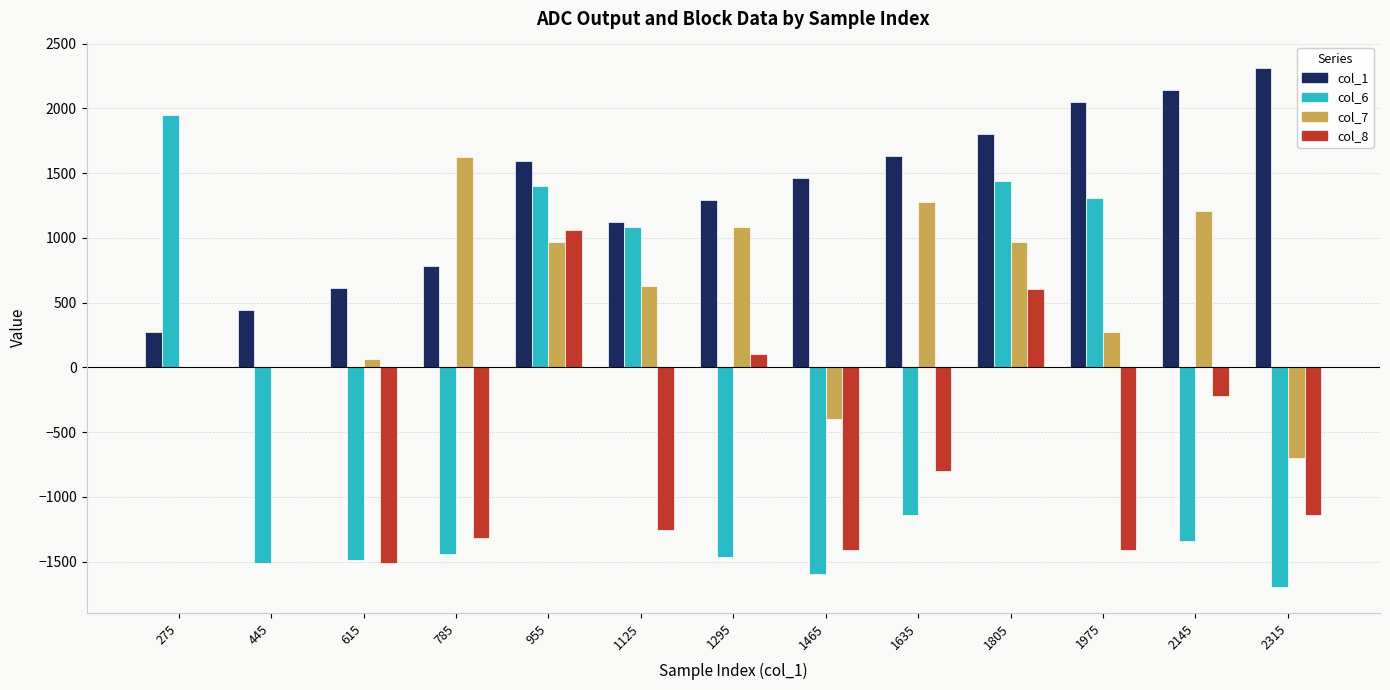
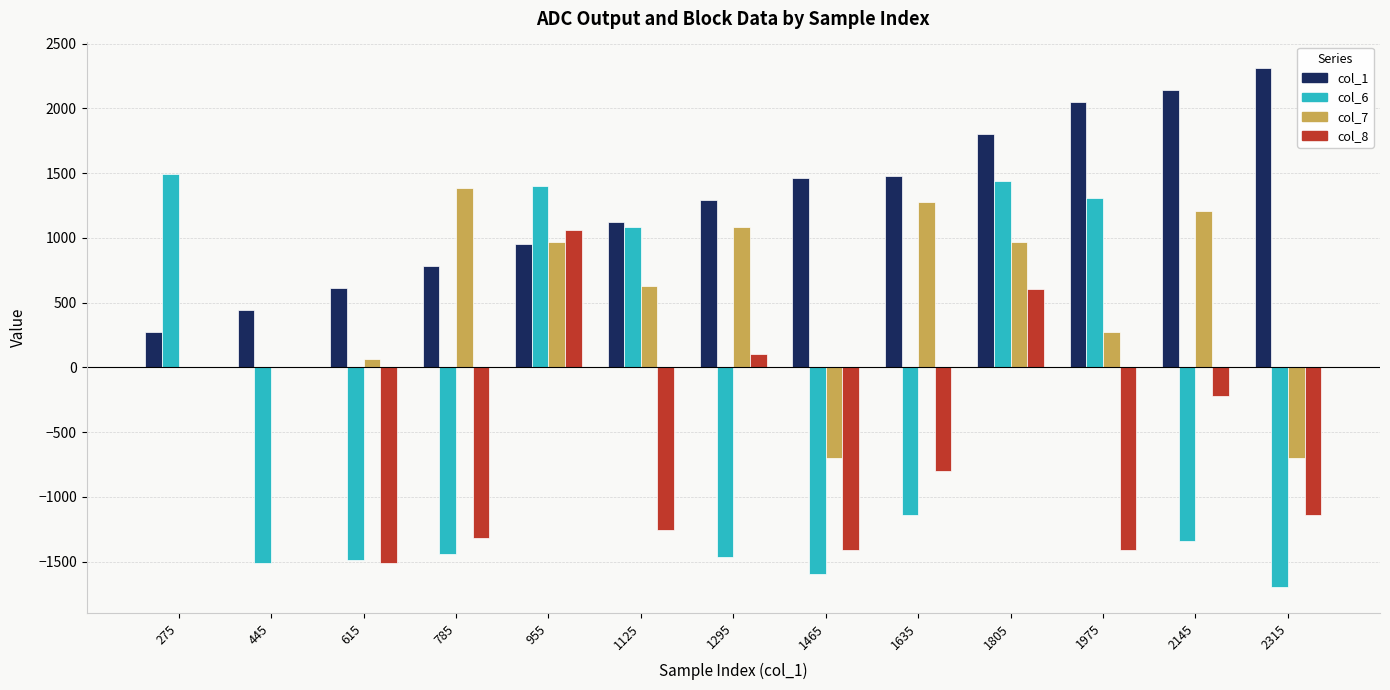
col_6, 275: 1950 -> 1490
col_7, 785: 1630 -> 1380
col_1, 955: 1590 -> 960
col_7, 1465: -400 -> -700
col_1, 1635: 1640 -> 1480
